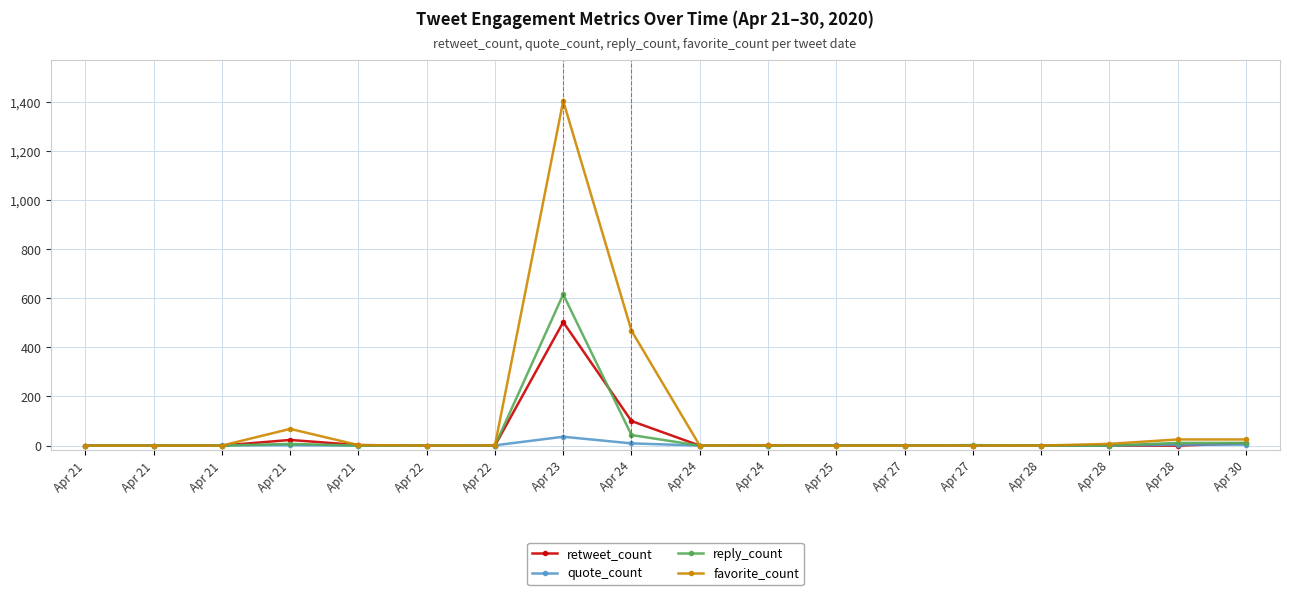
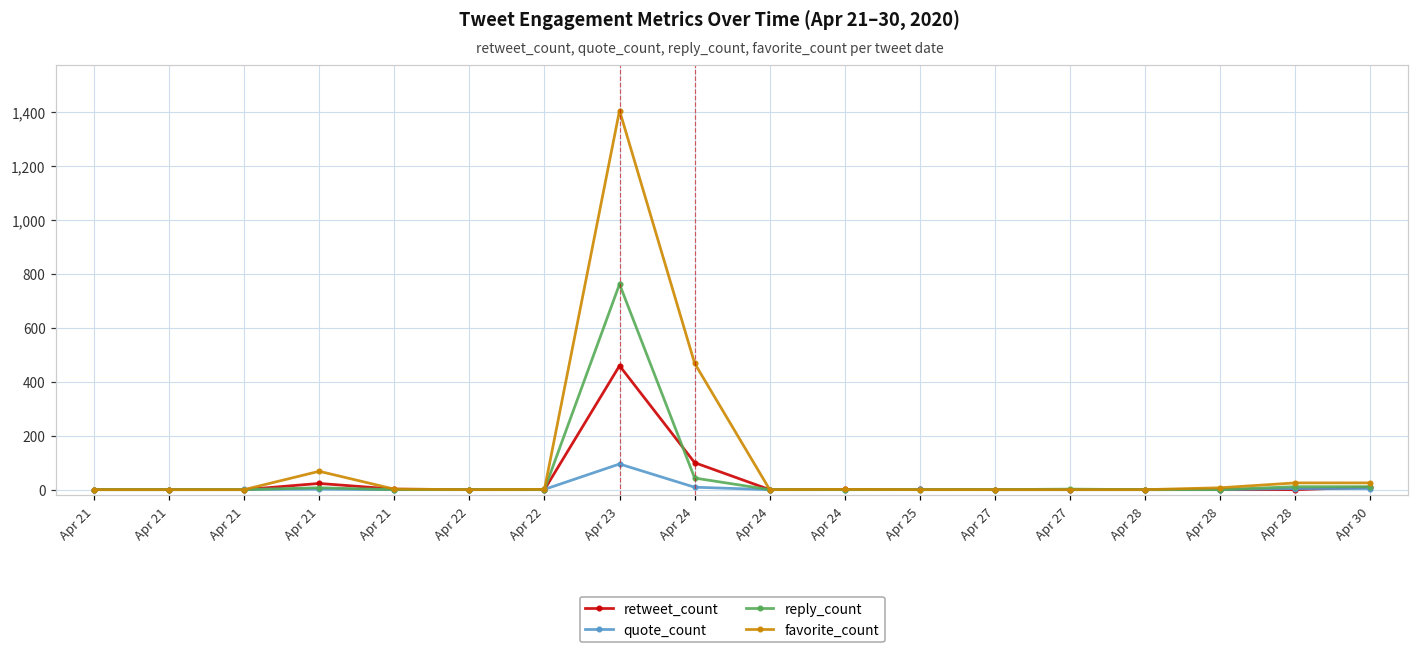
retweet_count, Apr 23: 500 -> 460
quote_count, Apr 23: 40 -> 100
reply_count, Apr 23: 620 -> 760
